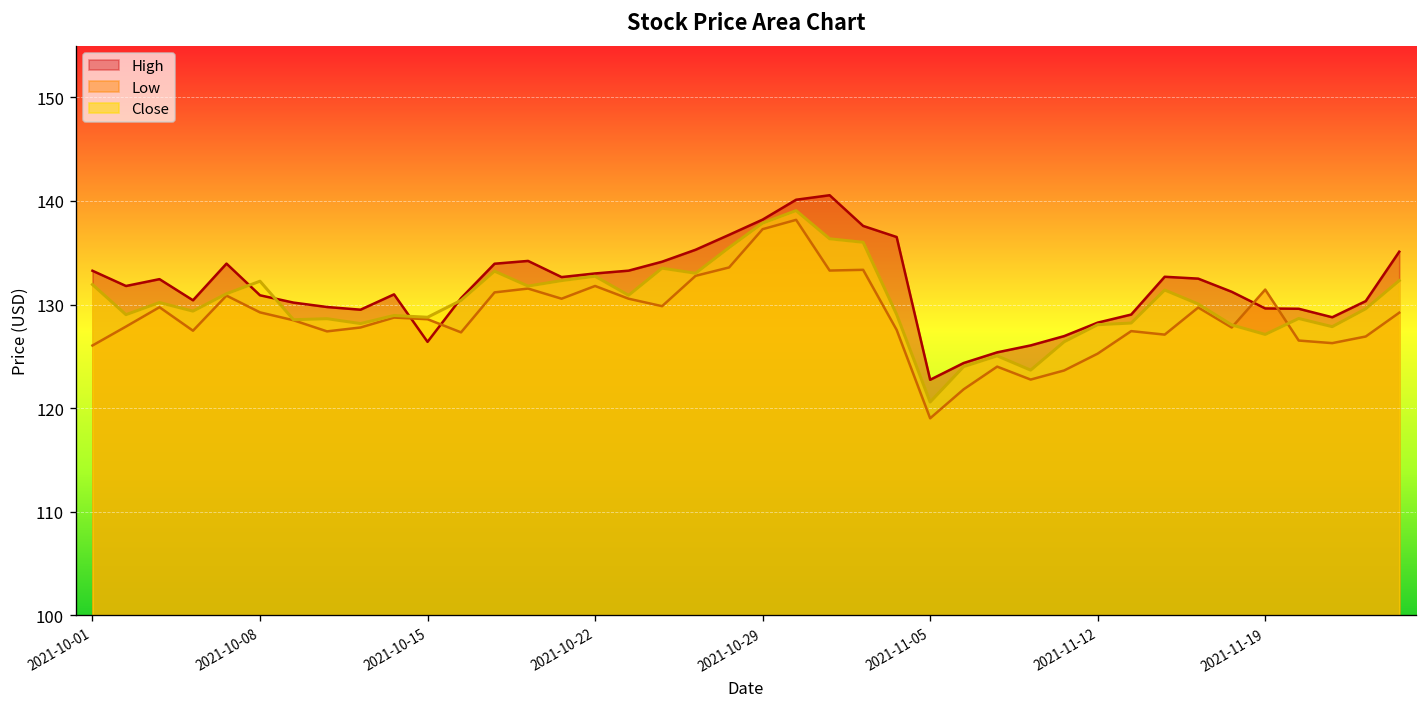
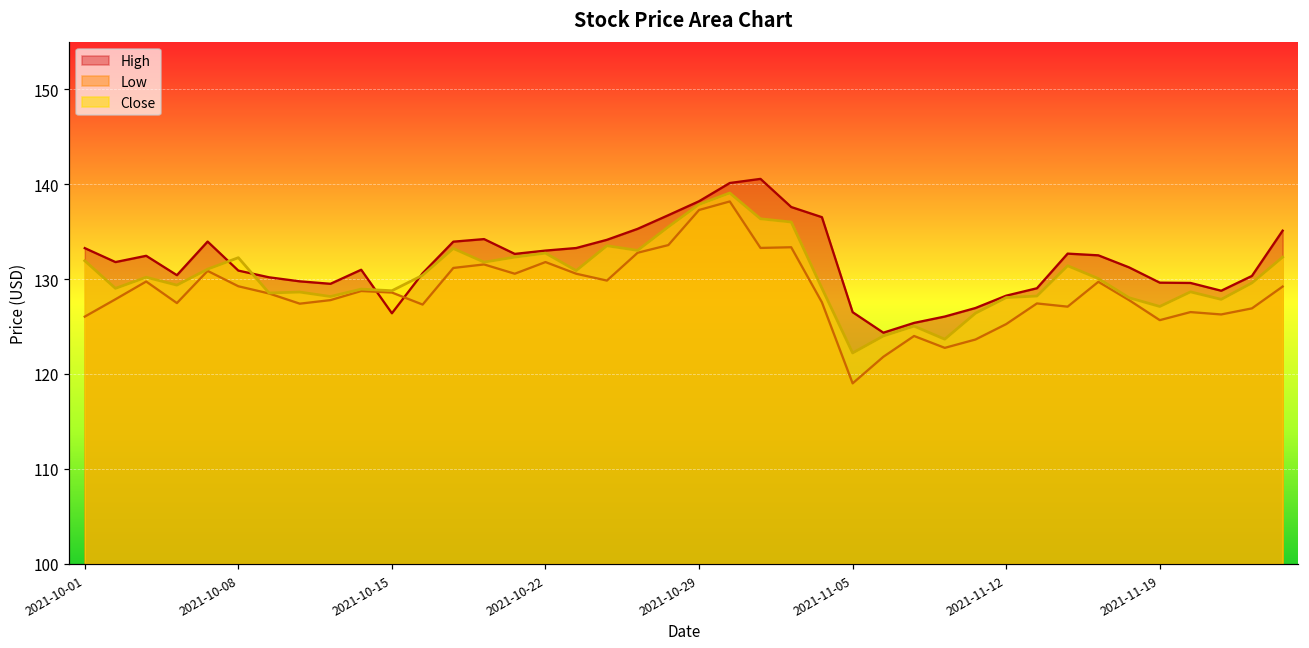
High, 2021-11-05: 123 -> 127
Close, 2021-11-05: 121 -> 122
Low, 2021-11-19: 131 -> 126
